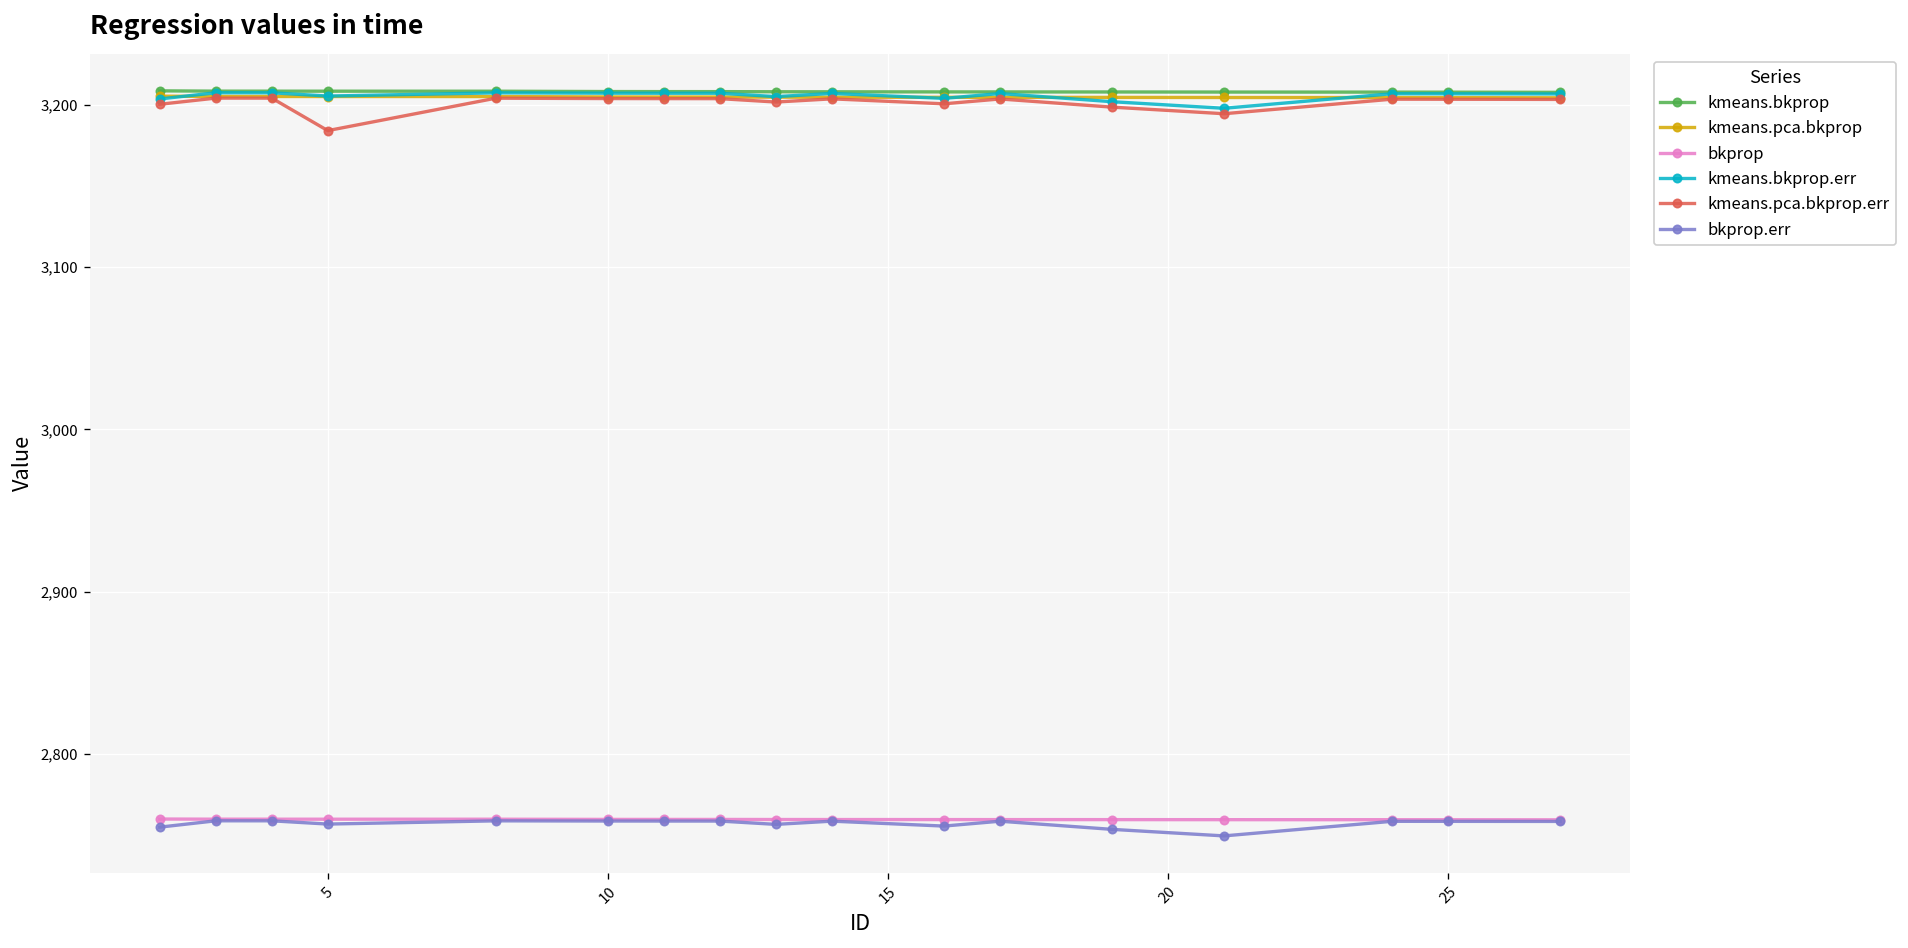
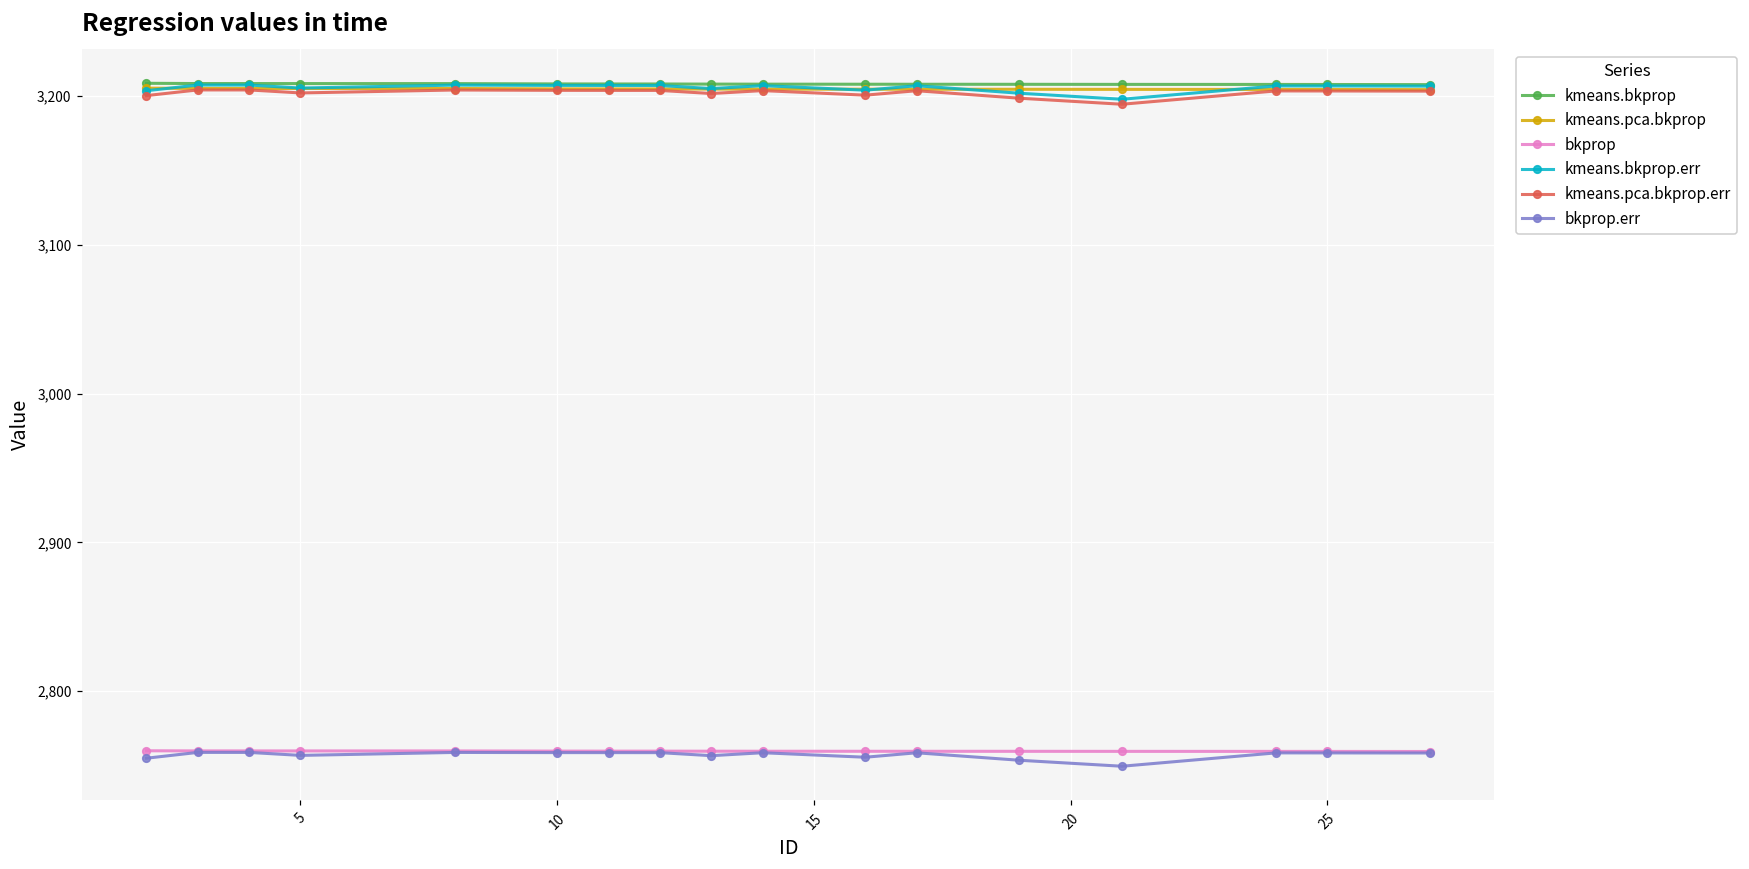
kmeans.pca.bkprop.err, 5: 3,184 -> 3,202
